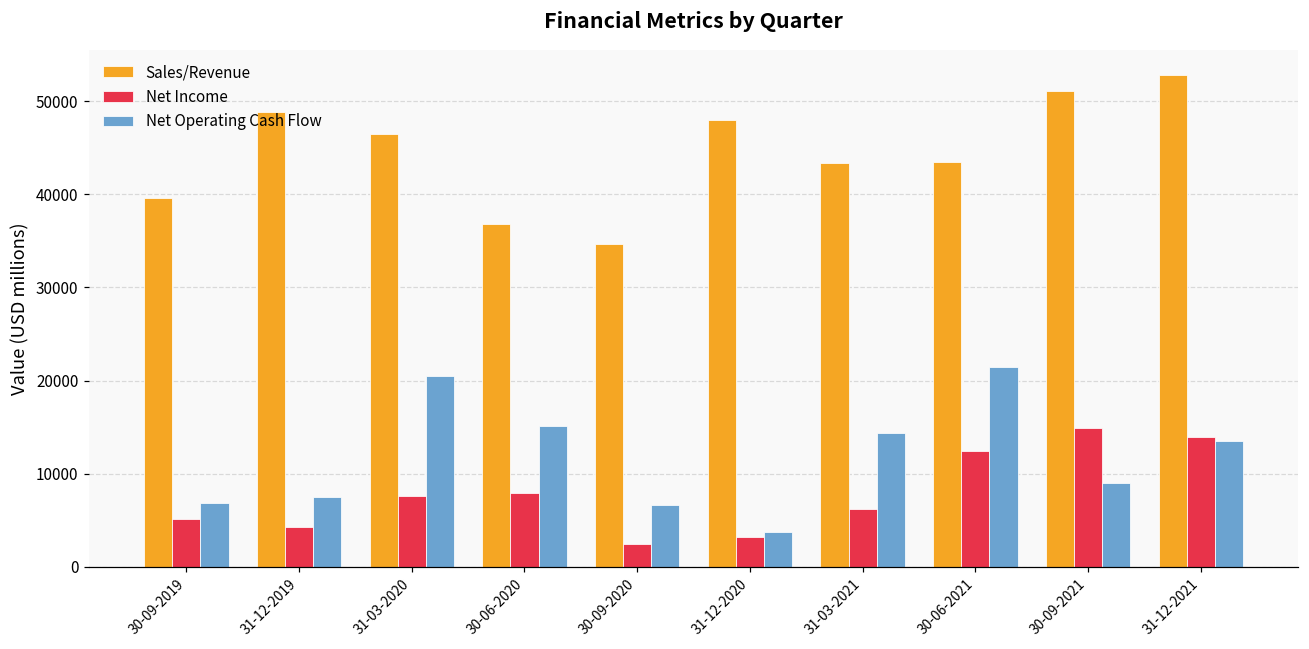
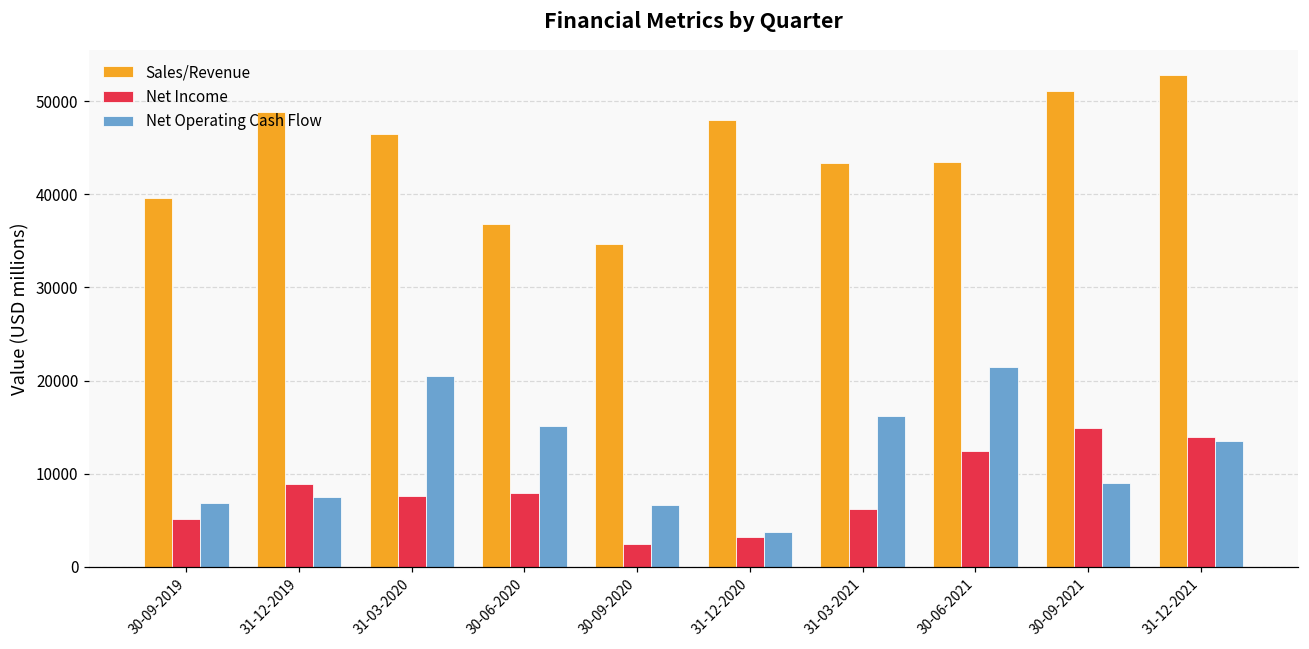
Net Income, 31-12-2019: 4000 -> 9000
Net Operating Cash Flow, 31-03-2021: 14000 -> 16000
